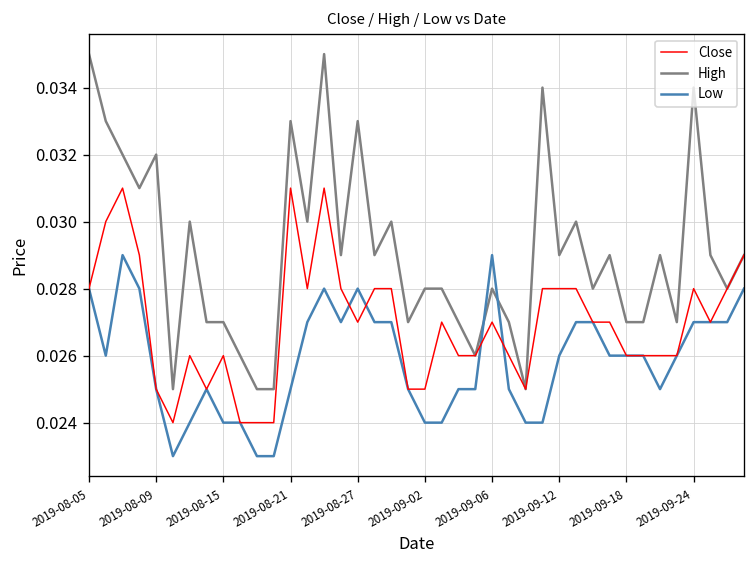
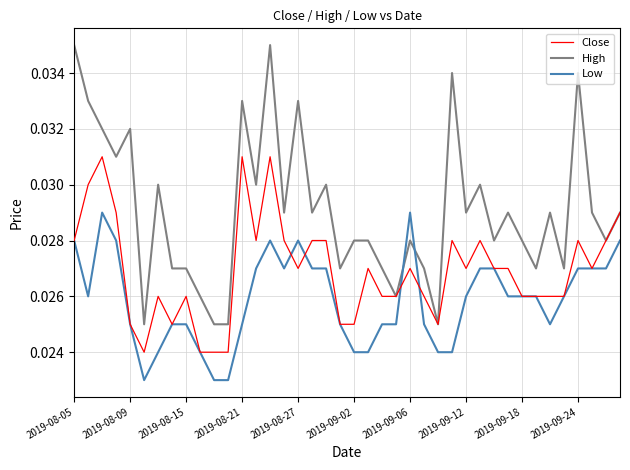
Low, 2019-08-15: 0.024 -> 0.025
Close, 2019-09-12: 0.028 -> 0.027
High, 2019-09-18: 0.027 -> 0.028
